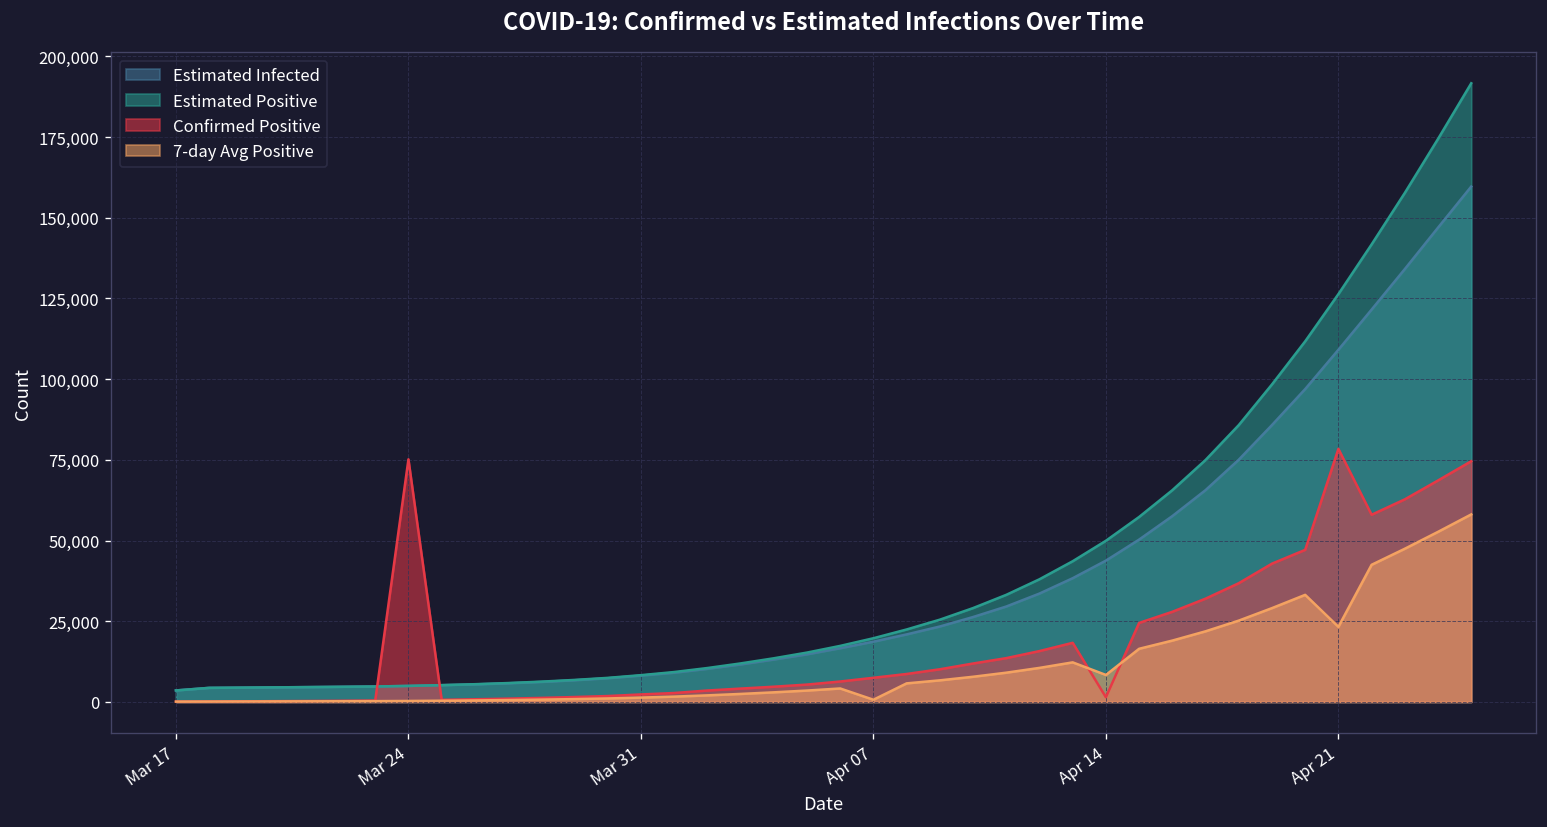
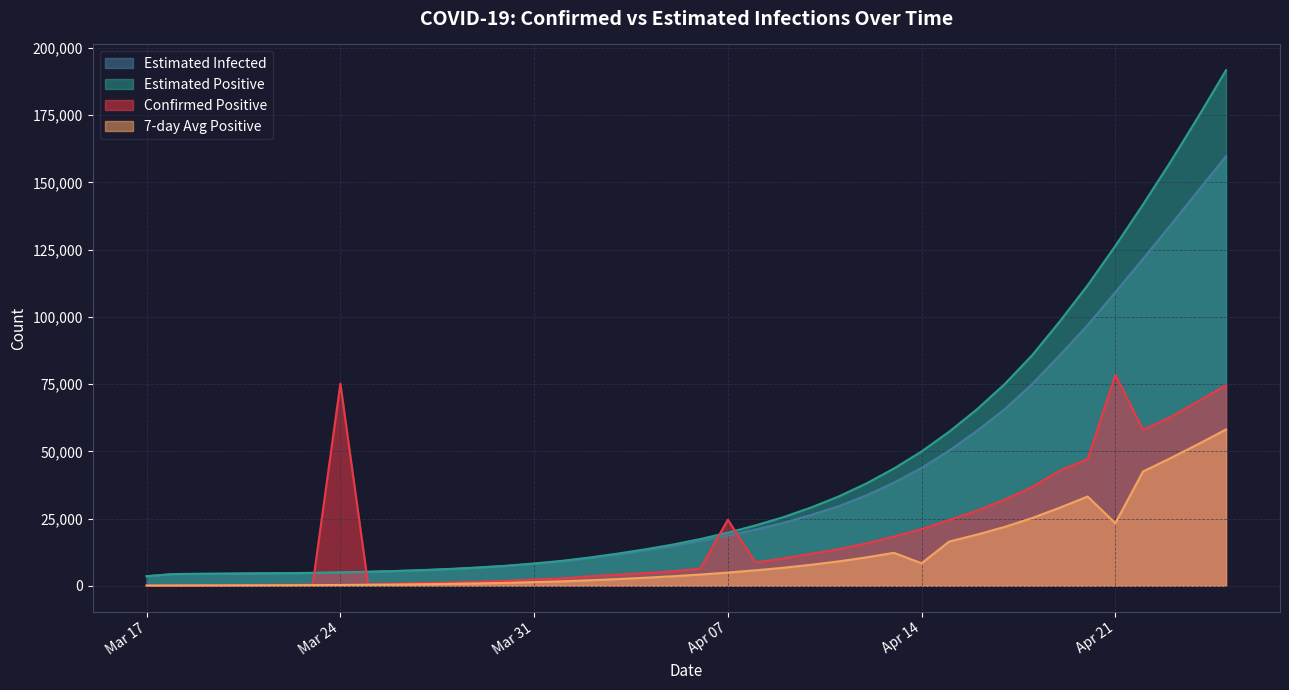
Confirmed Positive, Apr 07: 7,000 -> 25,000
7-day Avg Positive, Apr 07: 1,000 -> 5,000
Confirmed Positive, Apr 14: 1,000 -> 21,000
